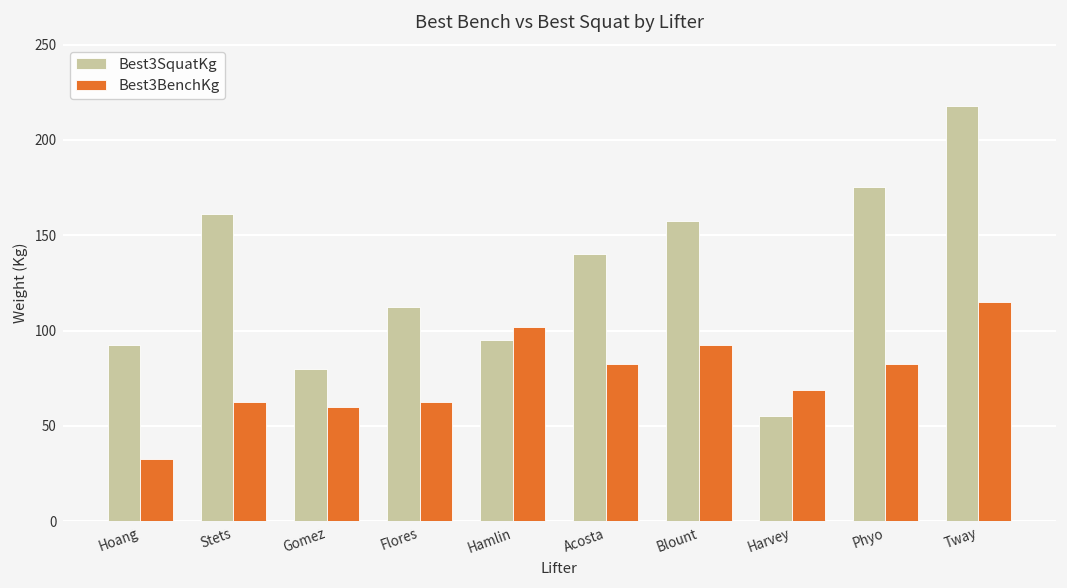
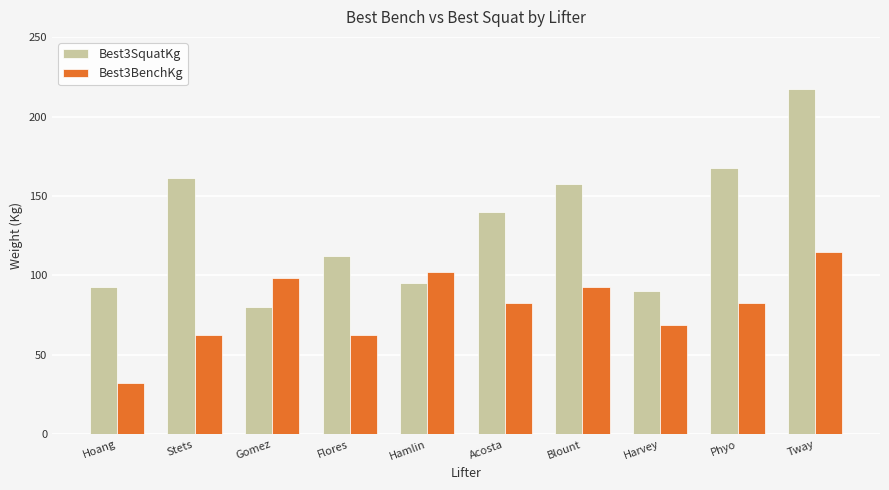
Best3BenchKg, Gomez: 60 -> 99
Best3SquatKg, Harvey: 55 -> 90
Best3SquatKg, Phyo: 176 -> 168
